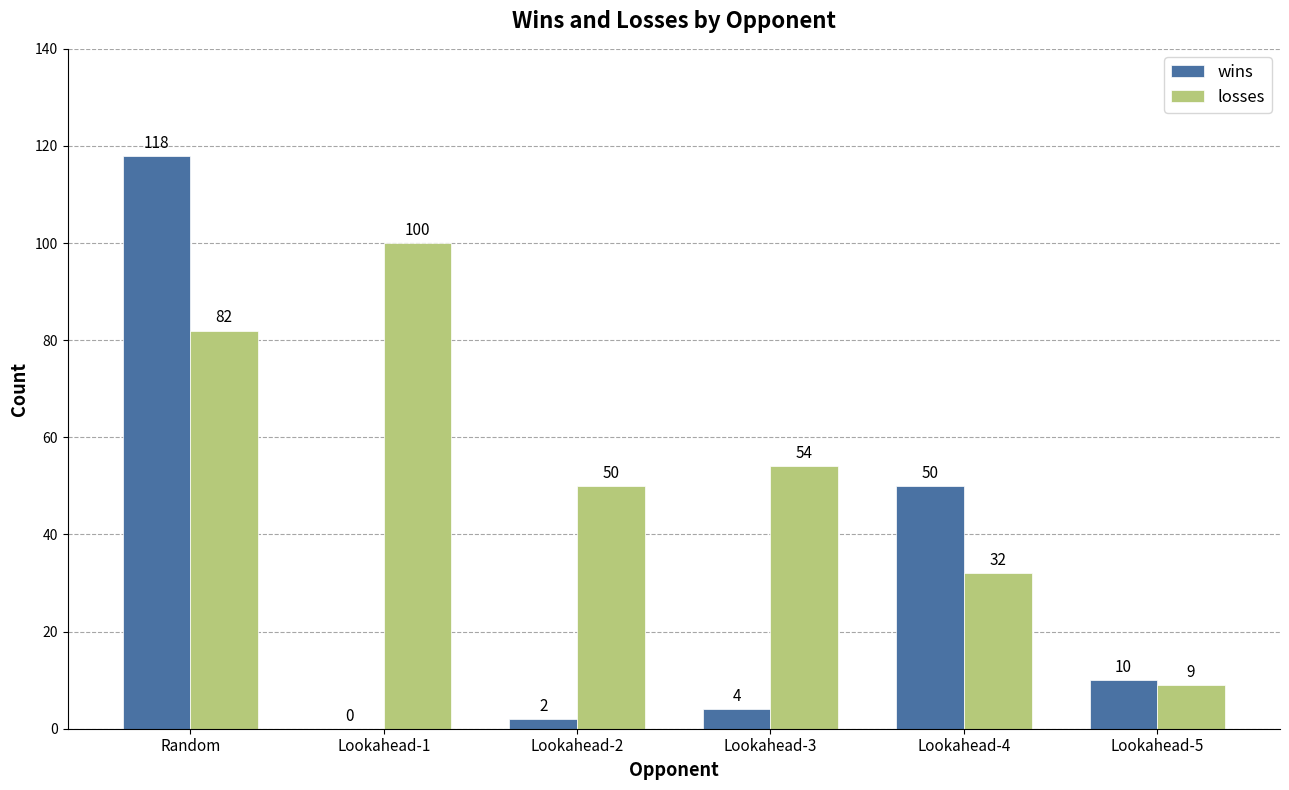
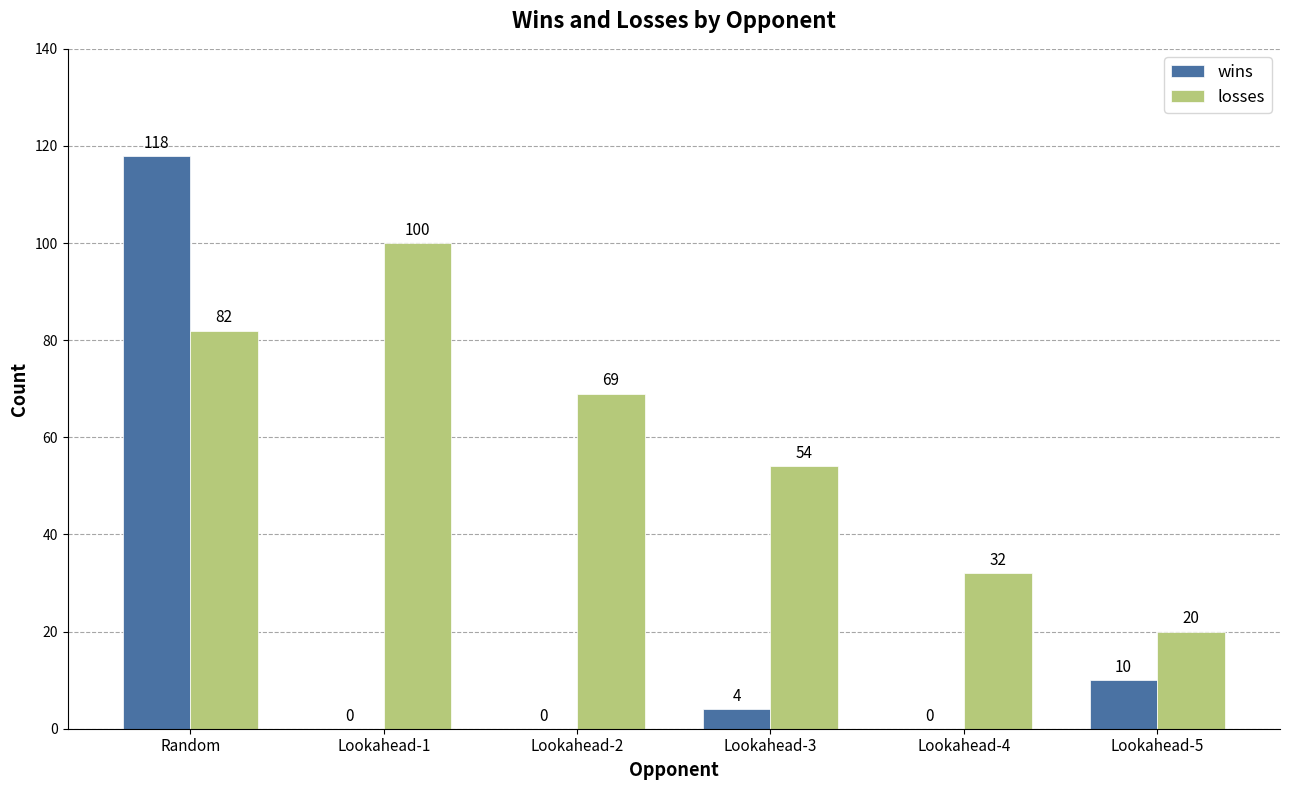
wins, Lookahead-2: 2 -> 0
losses, Lookahead-2: 50 -> 69
wins, Lookahead-4: 50 -> 0
losses, Lookahead-5: 9 -> 20
